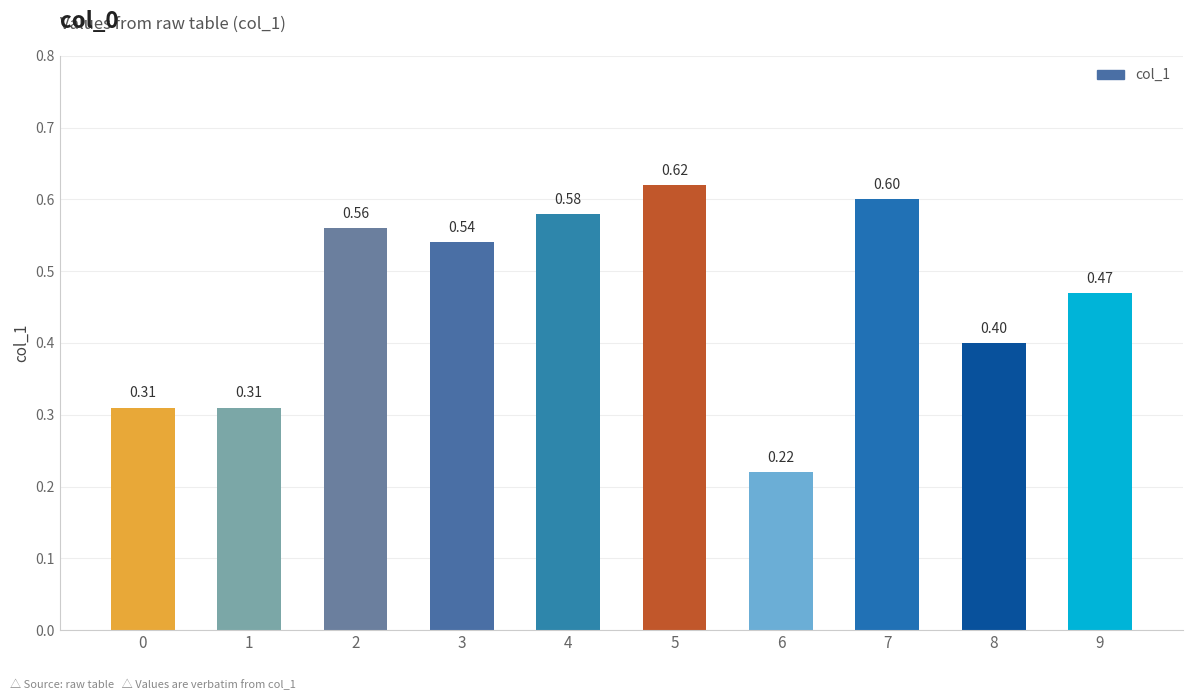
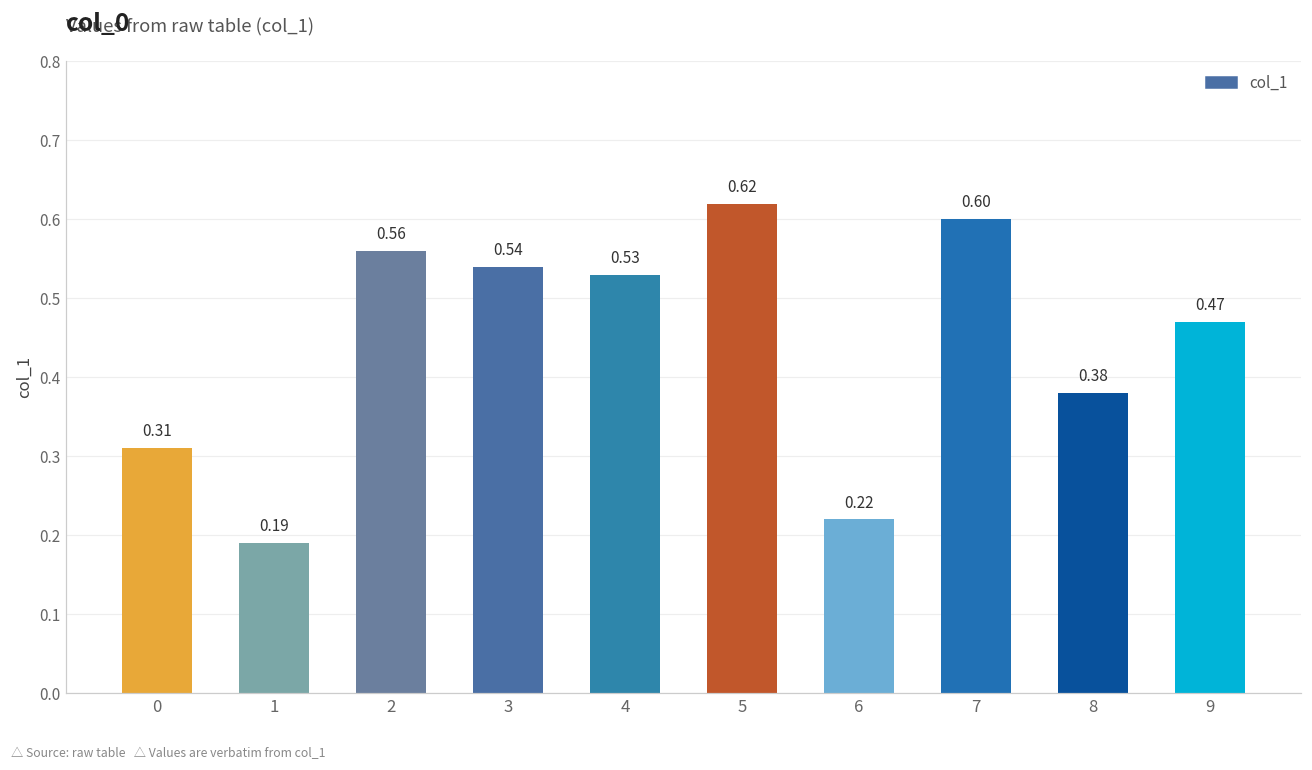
1: 0.31 -> 0.19
4: 0.58 -> 0.53
8: 0.40 -> 0.38
